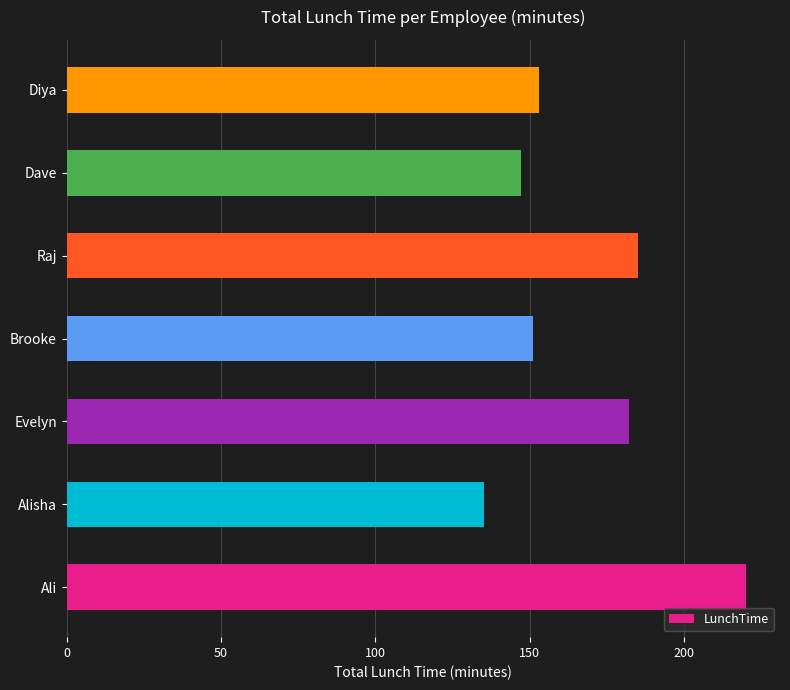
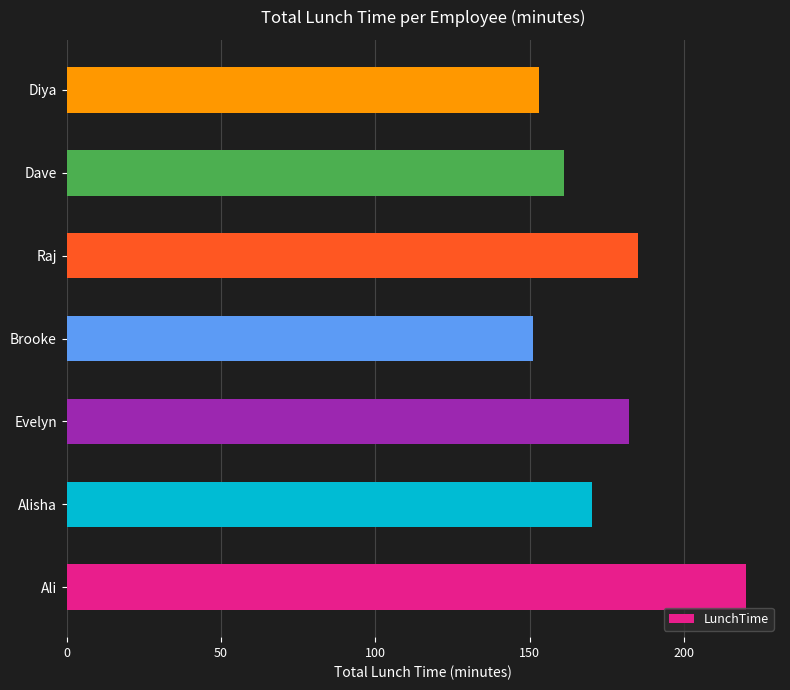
Dave: 147 -> 161
Alisha: 135 -> 170
